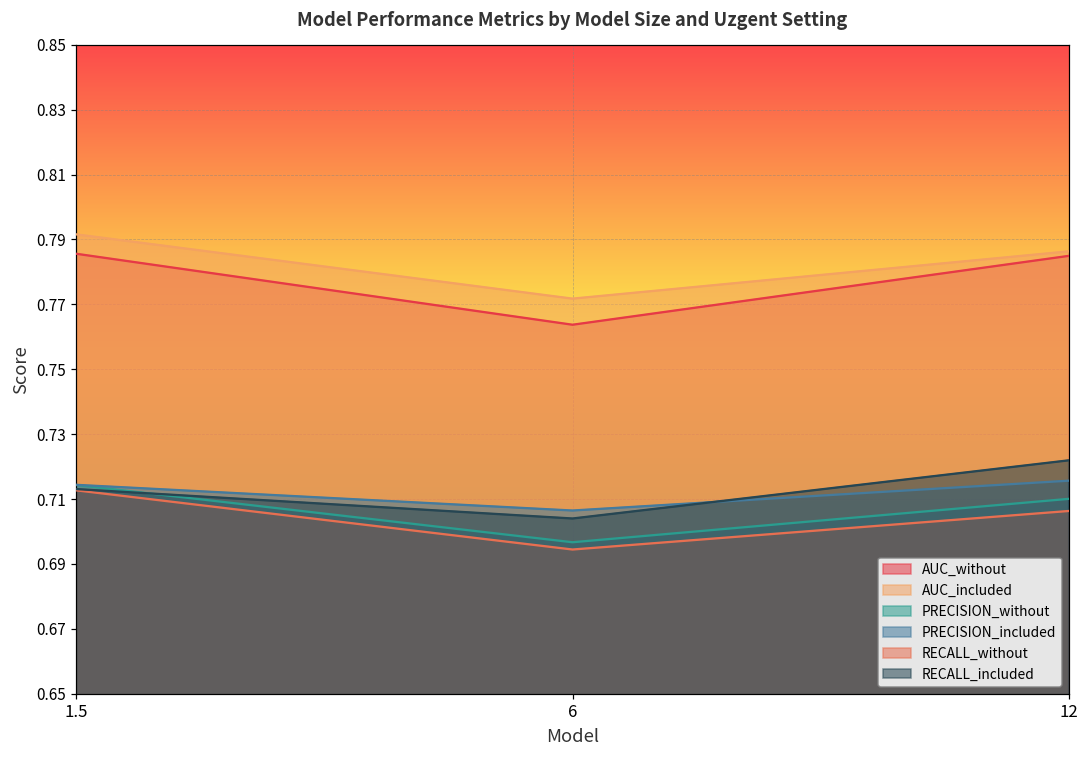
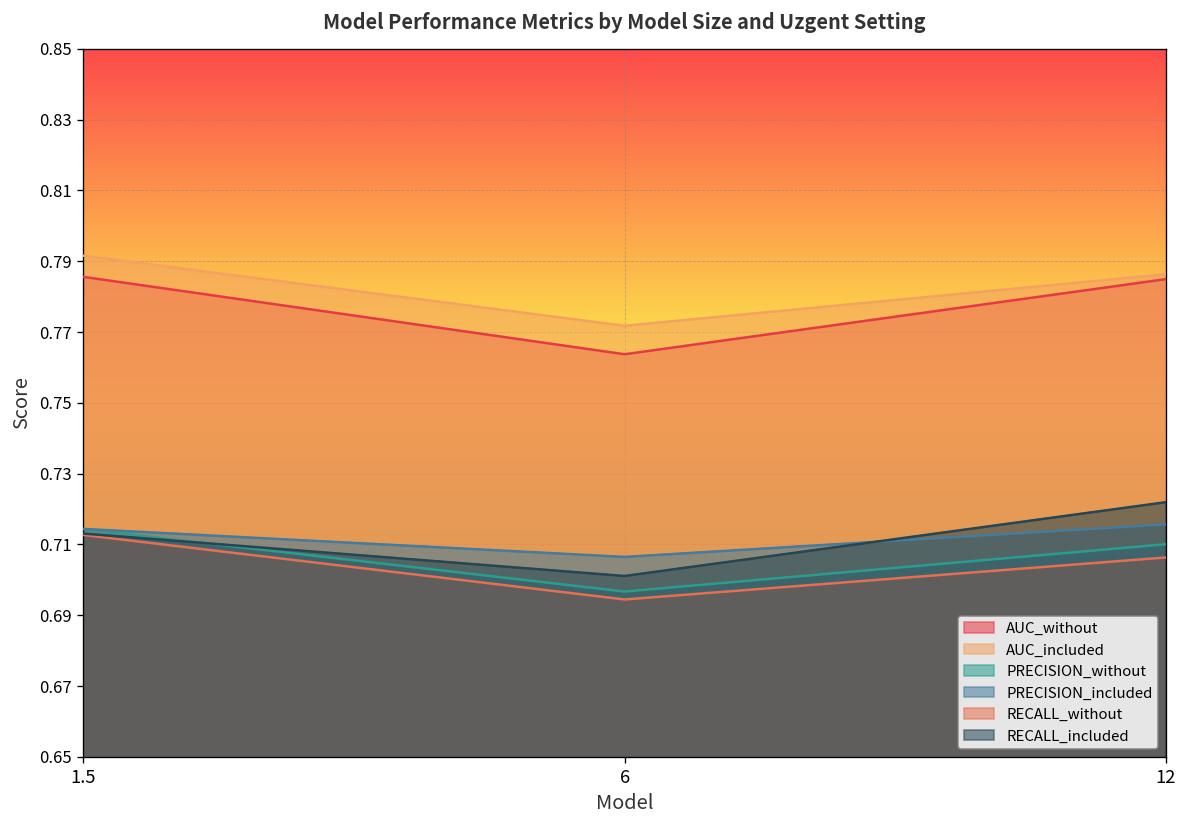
RECALL_included, 6: 0.704 -> 0.701
